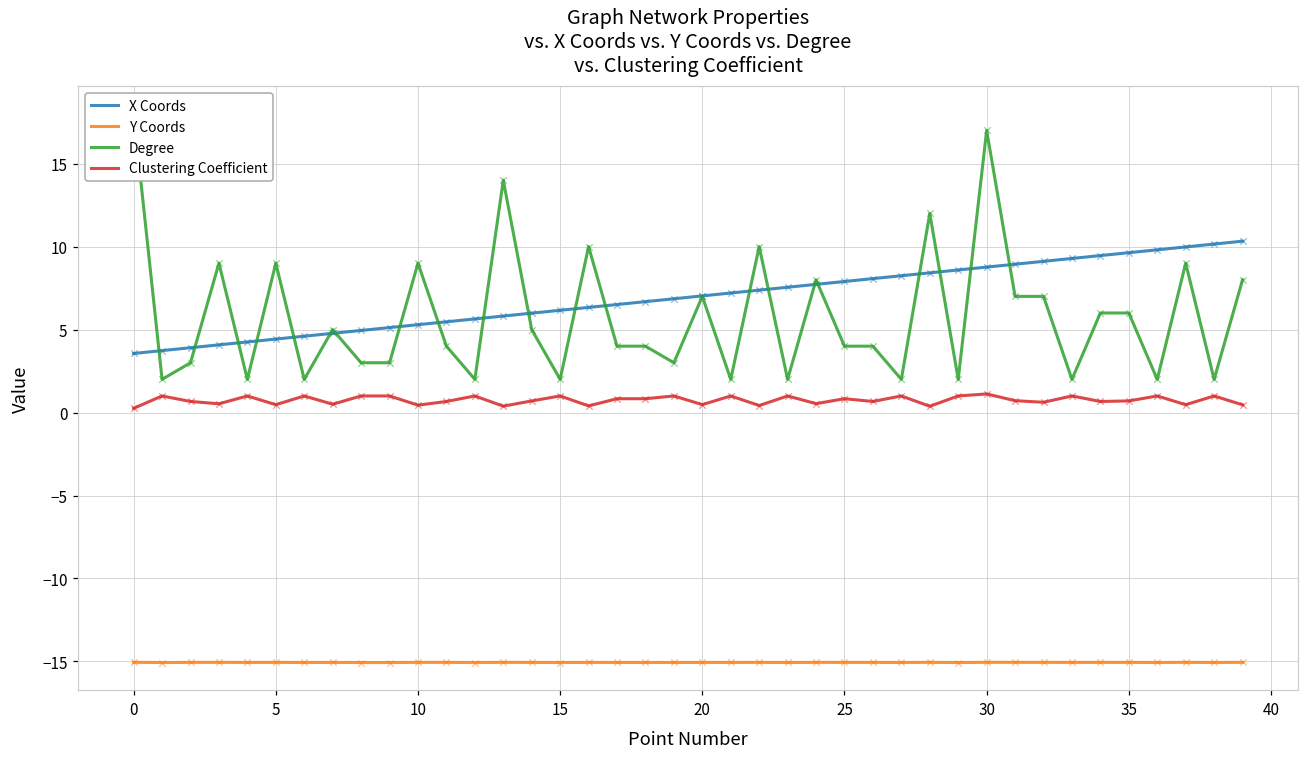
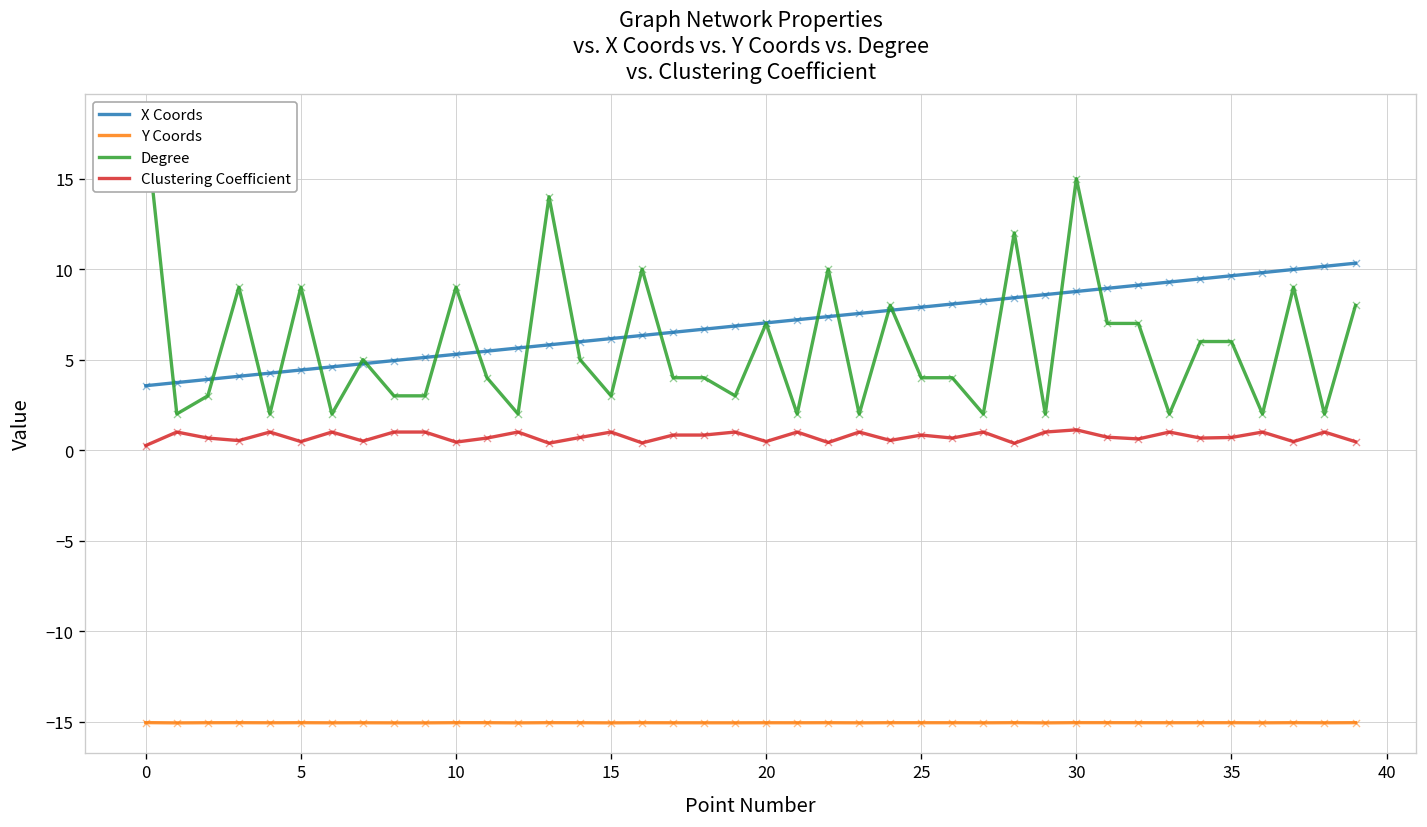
Degree, 15: 2 -> 3
Degree, 30: 17 -> 15
